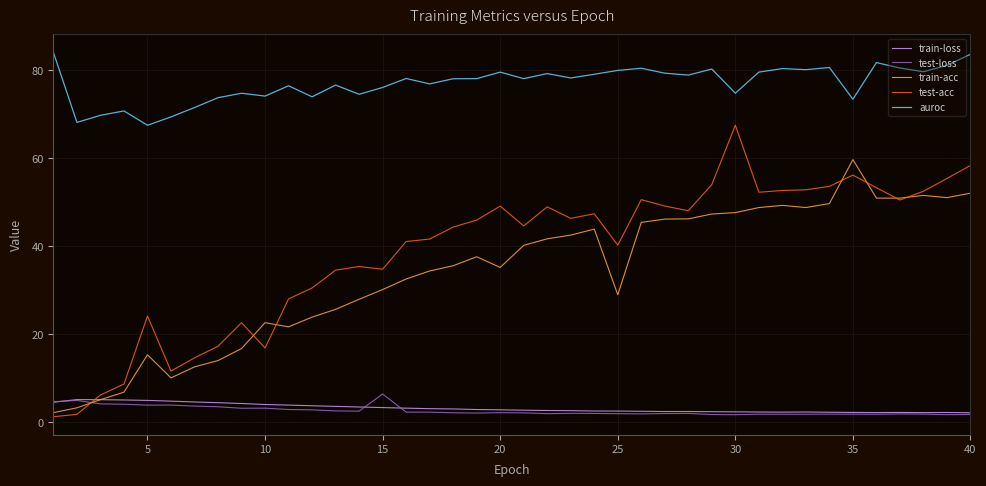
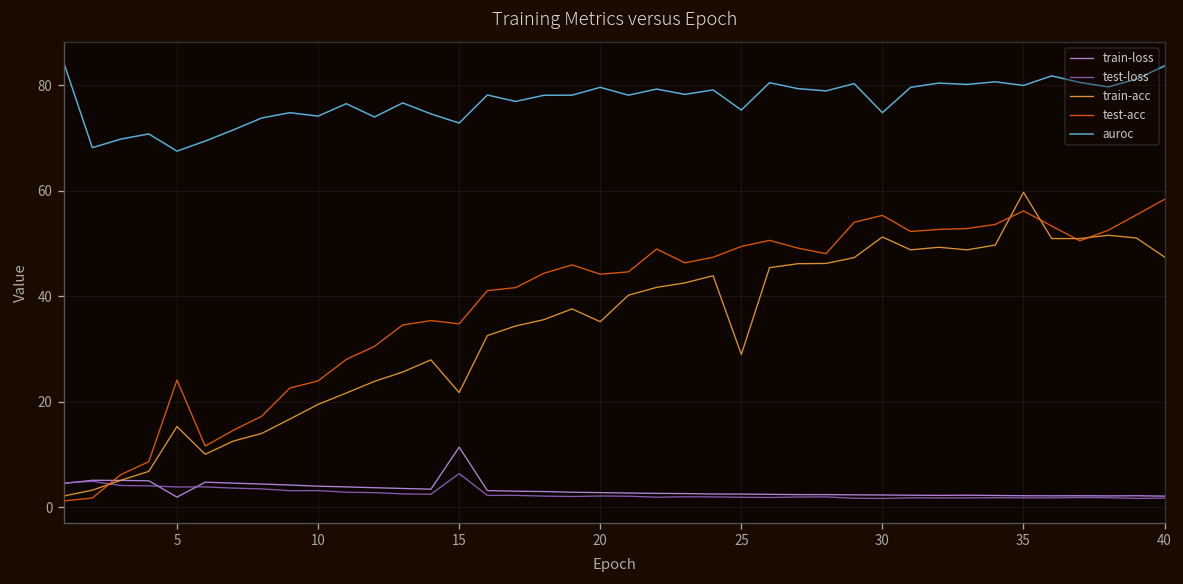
train-loss, 5: 5 -> 2
train-acc, 10: 23 -> 19
test-acc, 10: 17 -> 24
train-loss, 15: 3 -> 11
train-acc, 15: 30 -> 22
auroc, 15: 76 -> 73
test-acc, 20: 49 -> 44
test-acc, 25: 40 -> 49
auroc, 25: 80 -> 75
train-acc, 30: 48 -> 51
test-acc, 30: 68 -> 55
auroc, 35: 73 -> 80
train-acc, 40: 52 -> 47
